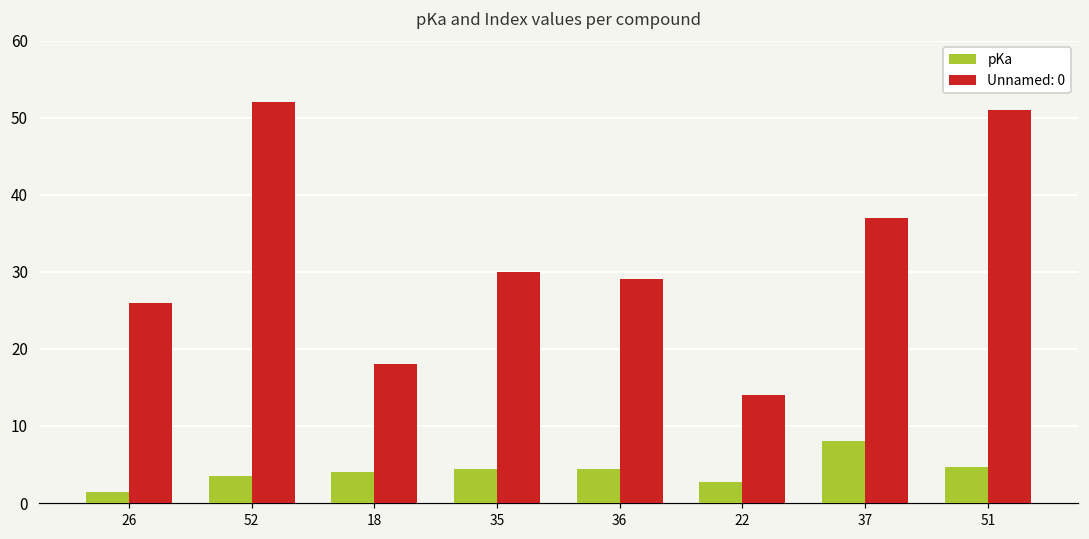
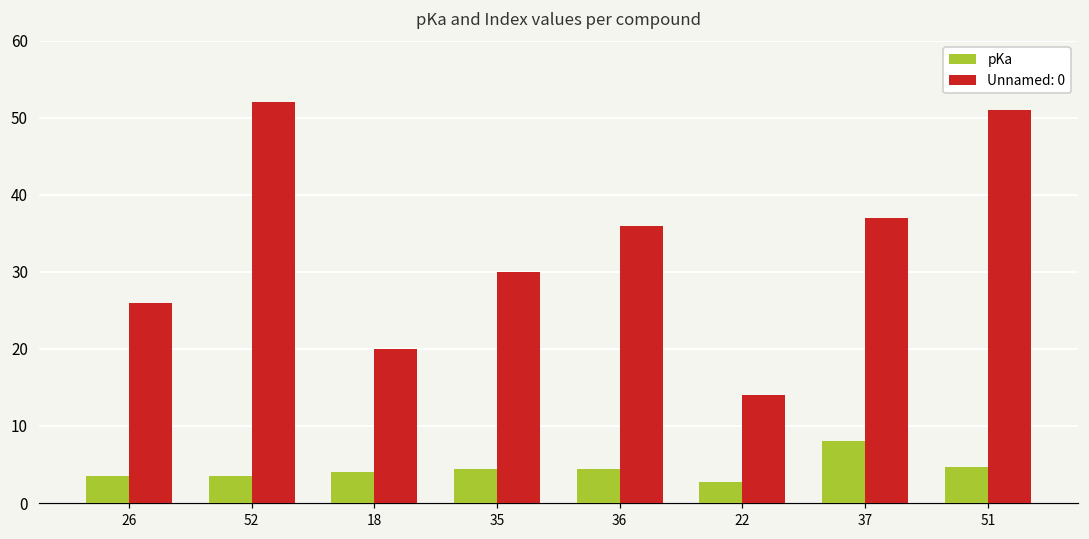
pKa, 26: 1 -> 4
Unnamed: 0, 18: 18 -> 20
Unnamed: 0, 36: 29 -> 36
